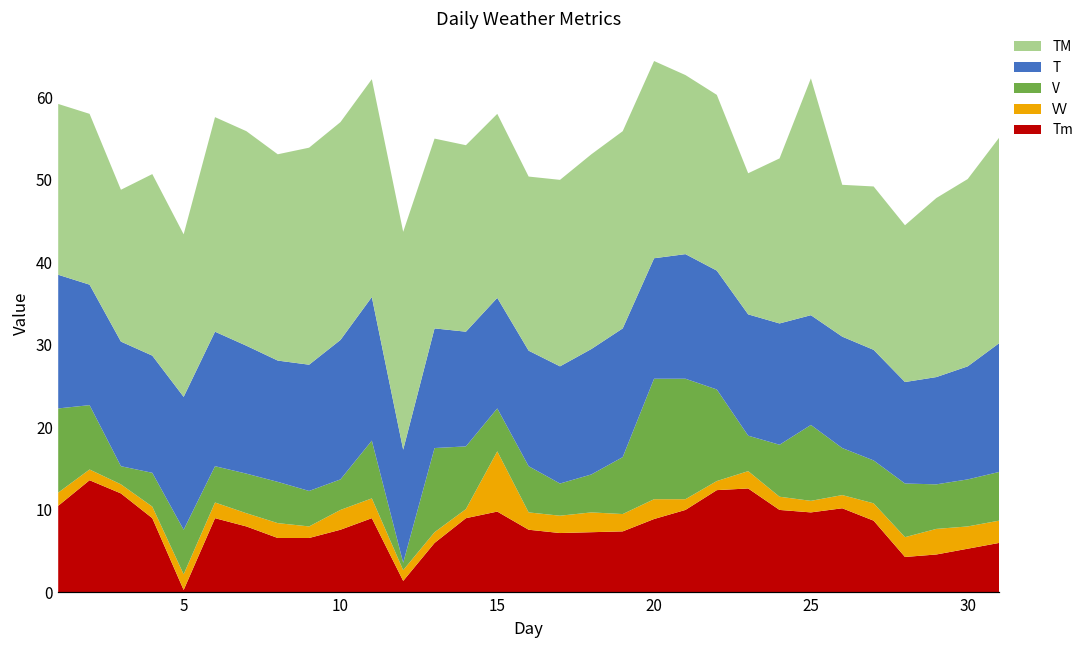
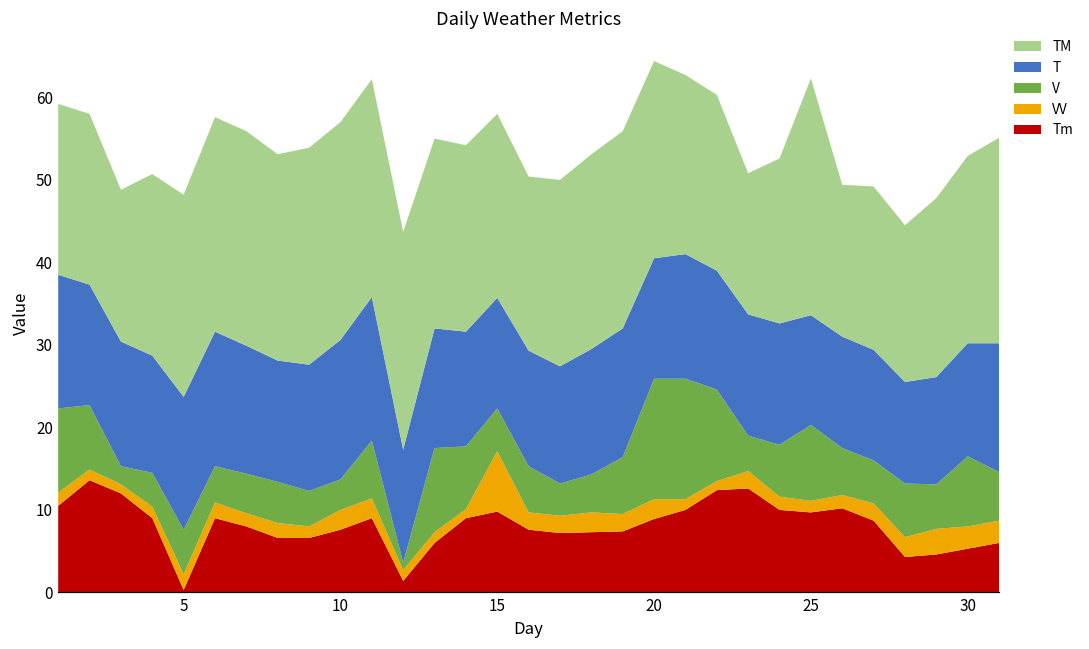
TM, 5: 20 -> 25
V, 30: 6 -> 9
